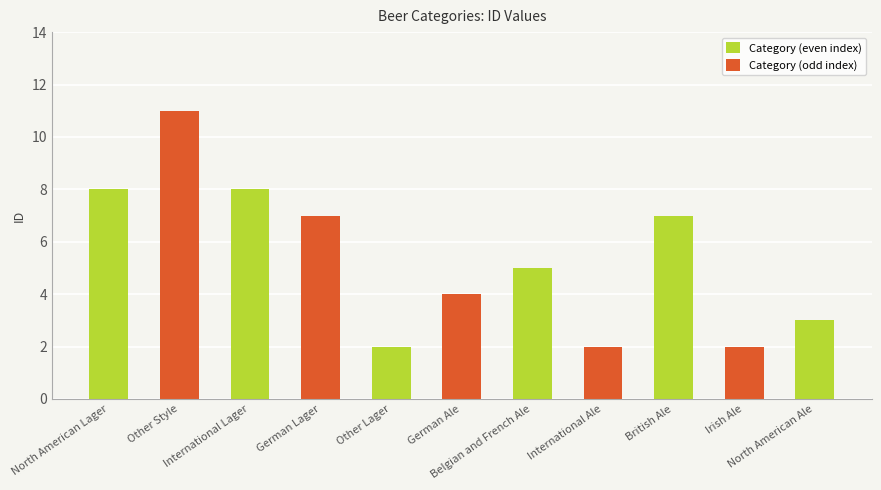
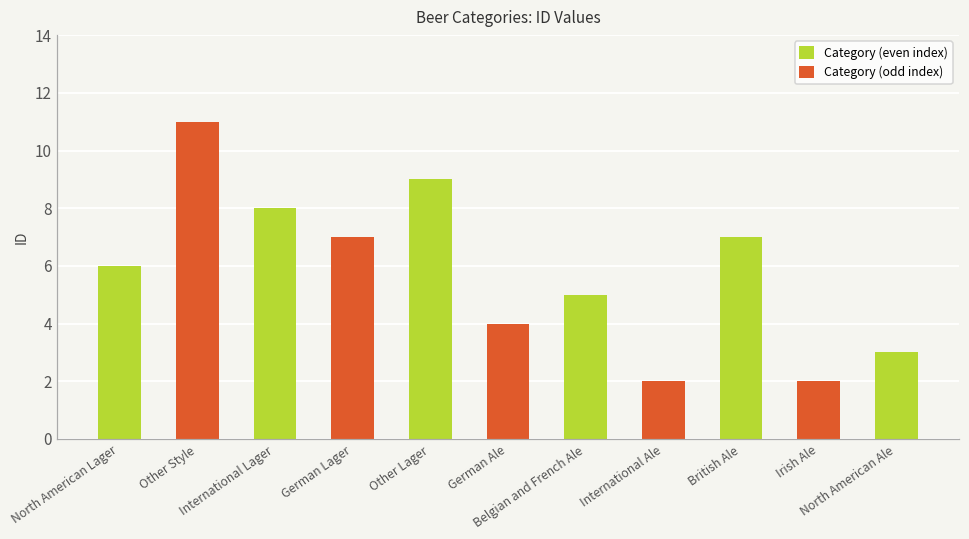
North American Lager: 8 -> 6
Other Lager: 2 -> 9
